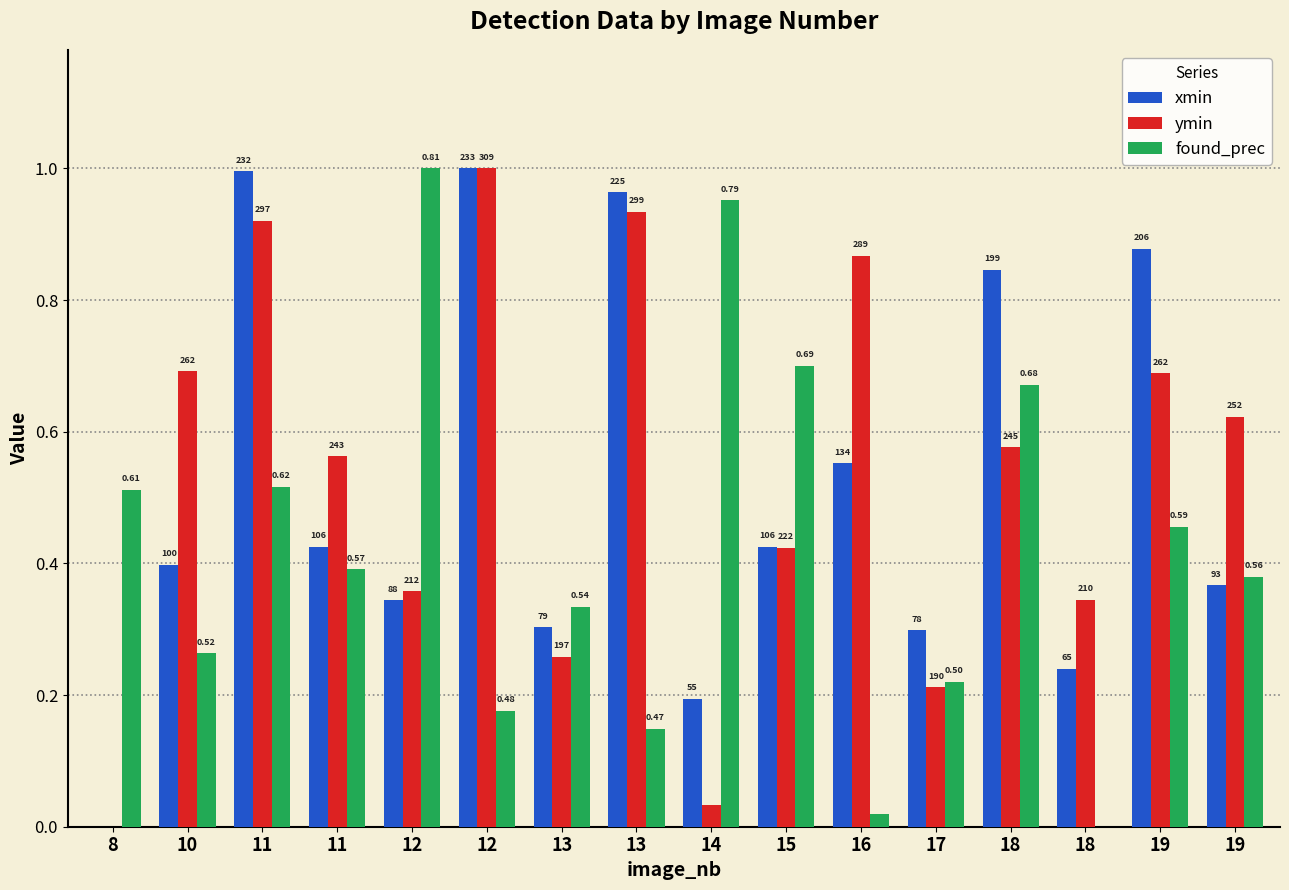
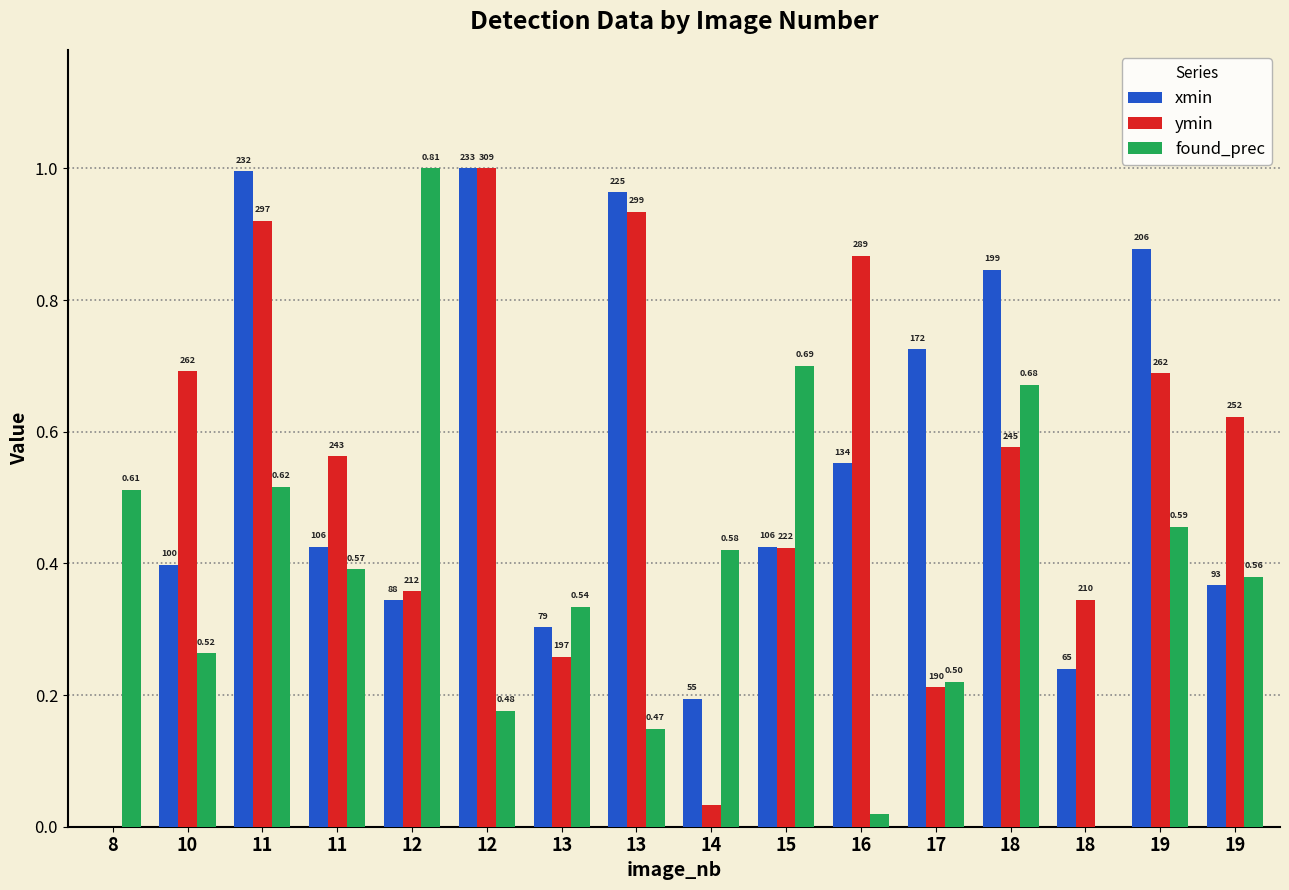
found_prec, 14: 0.79 -> 0.58
xmin, 17: 78 -> 172
